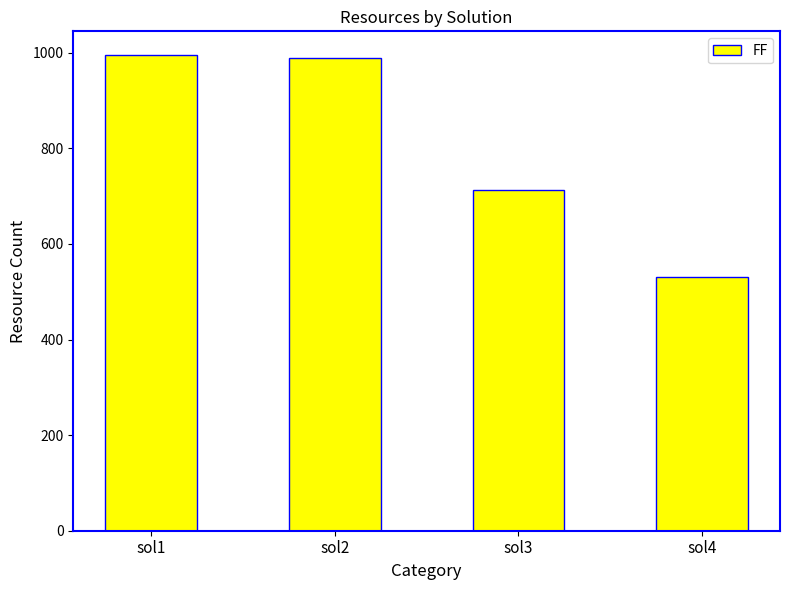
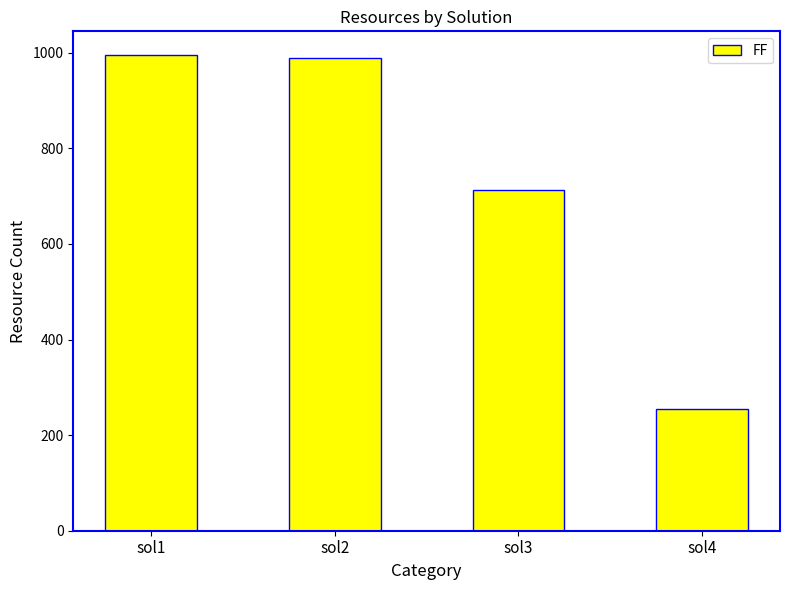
sol4: 530 -> 250
